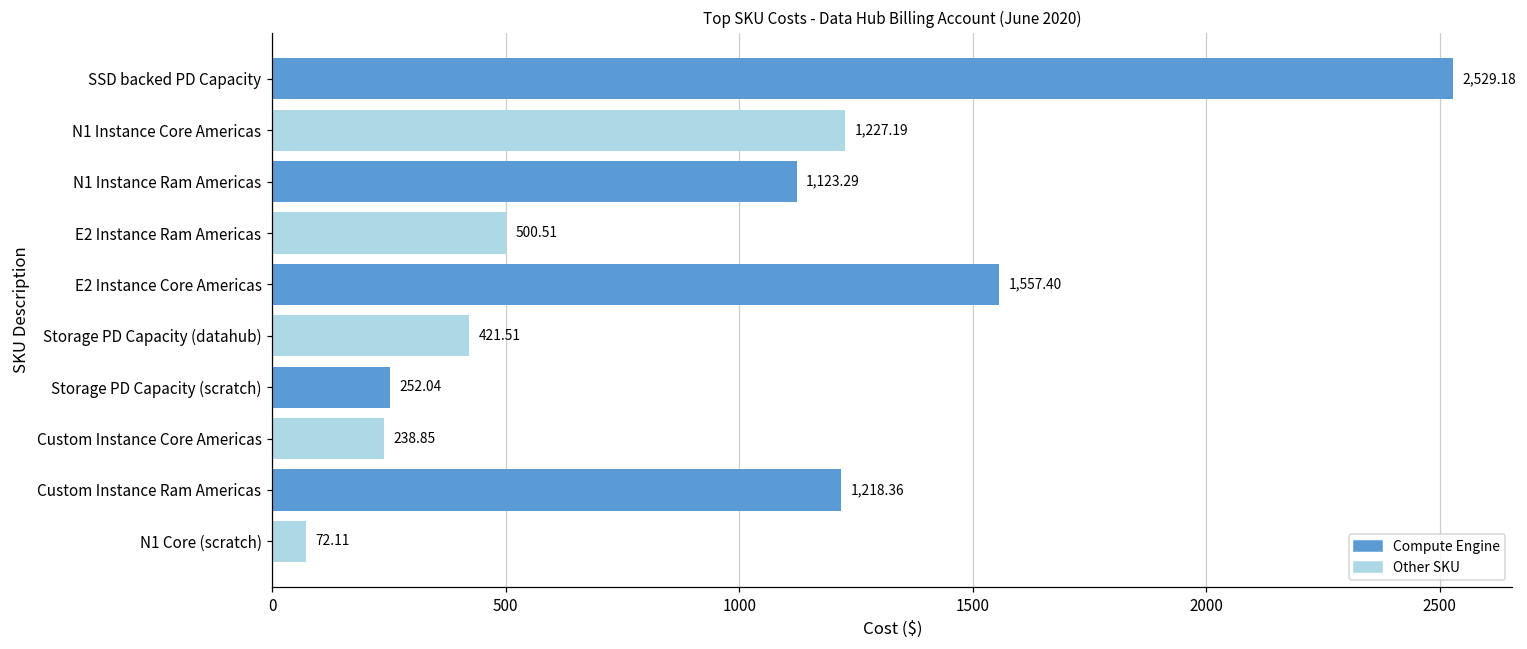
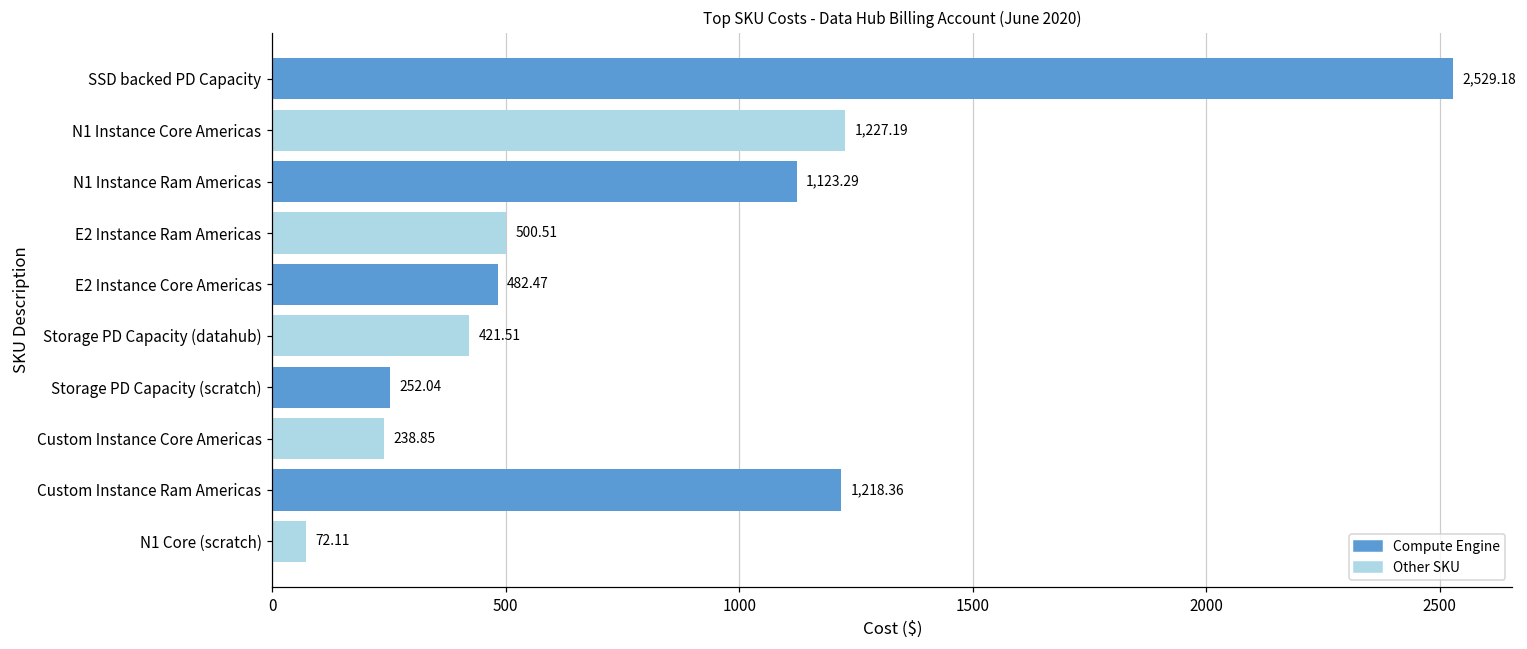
E2 Instance Core Americas: 1,557.40 -> 482.47
